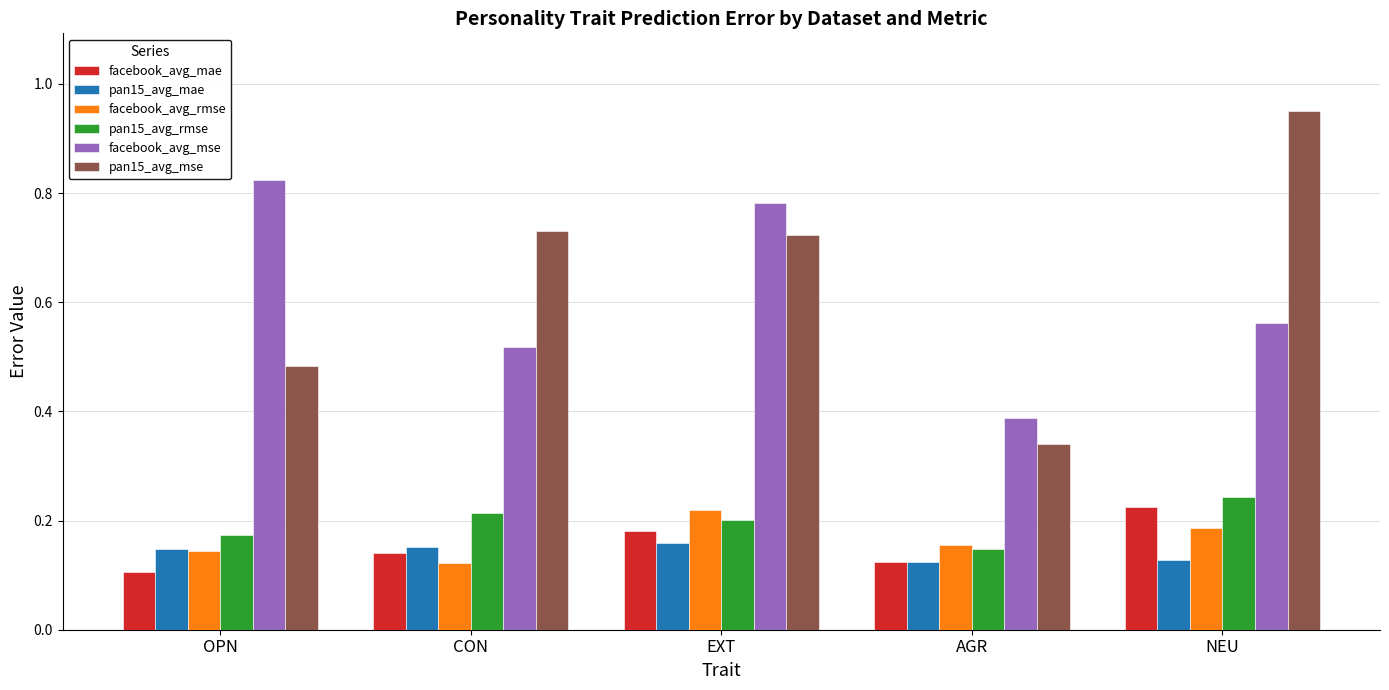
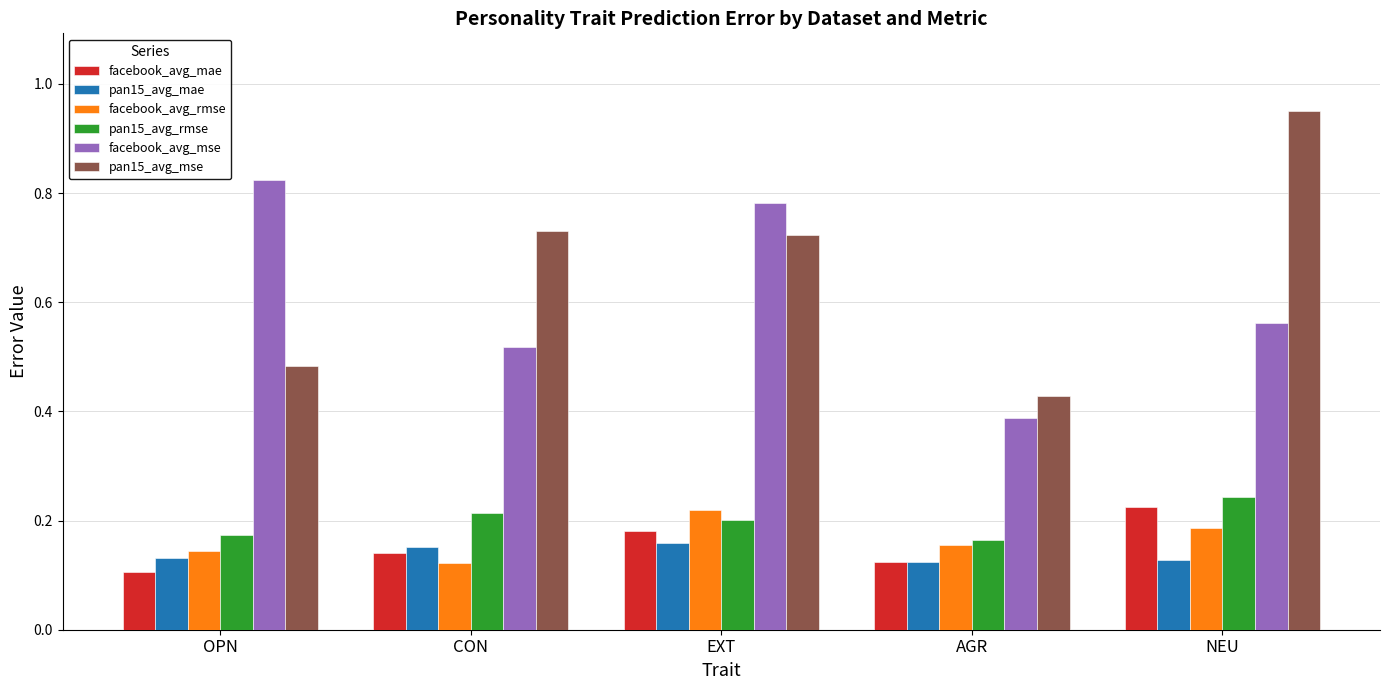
pan15_avg_mae, OPN: 0.15 -> 0.13
pan15_avg_rmse, AGR: 0.15 -> 0.16
pan15_avg_mse, AGR: 0.34 -> 0.43
